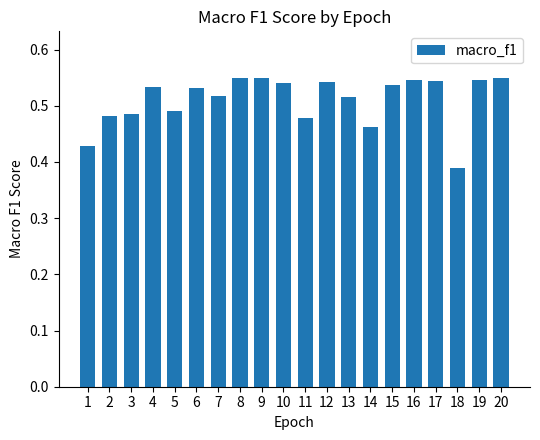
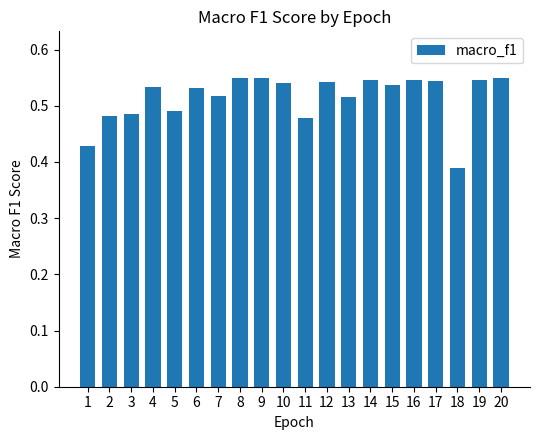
14: 0.46 -> 0.55
